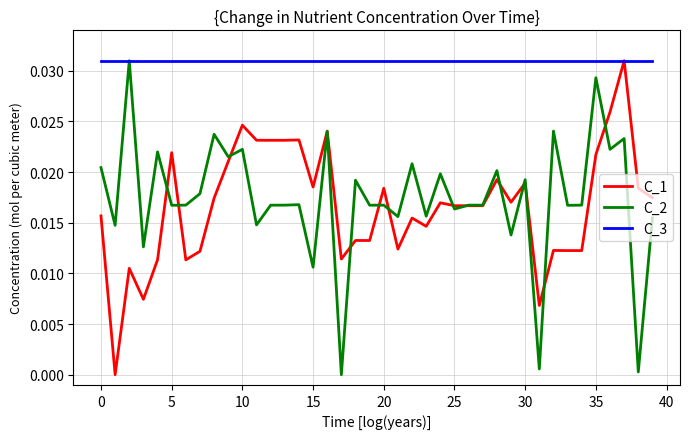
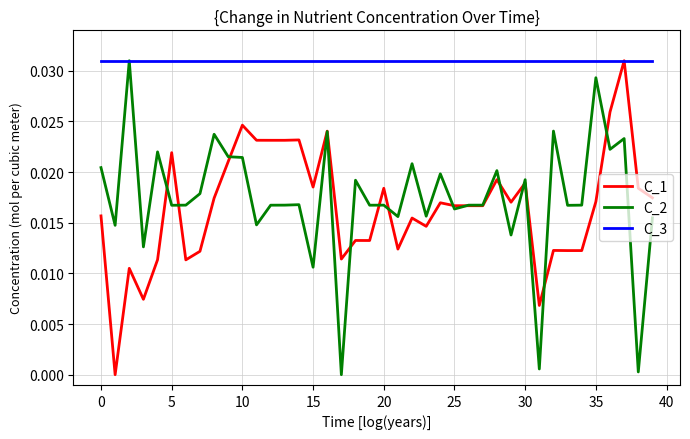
C_2, 10: 0.0223 -> 0.0214
C_1, 35: 0.0217 -> 0.0171
